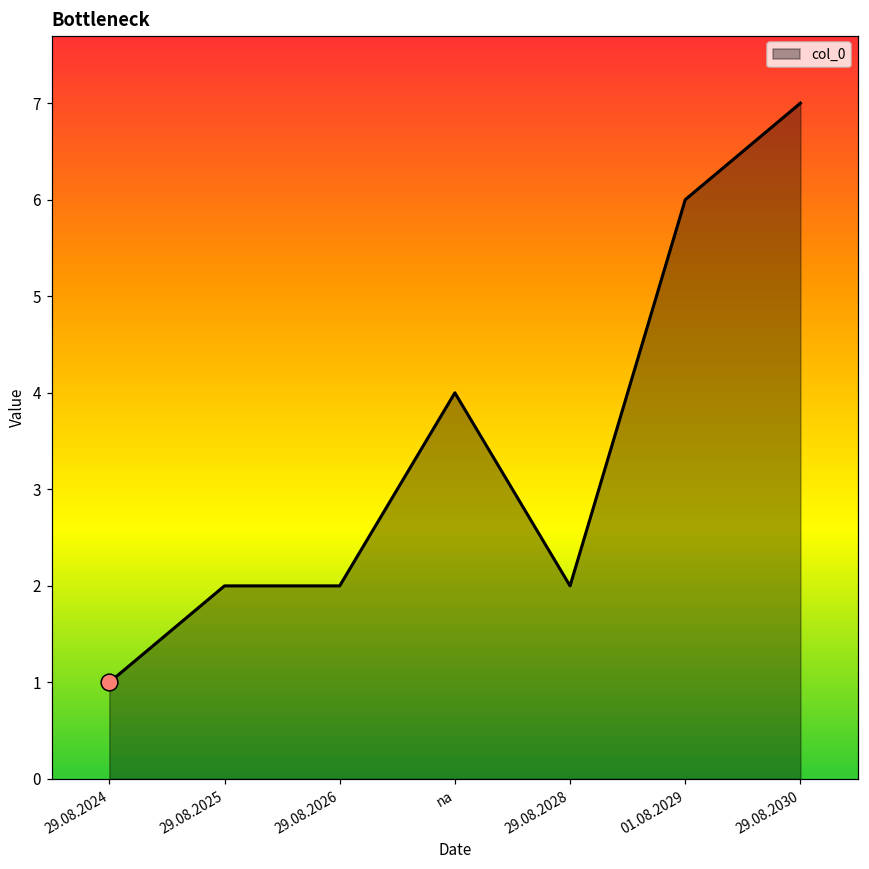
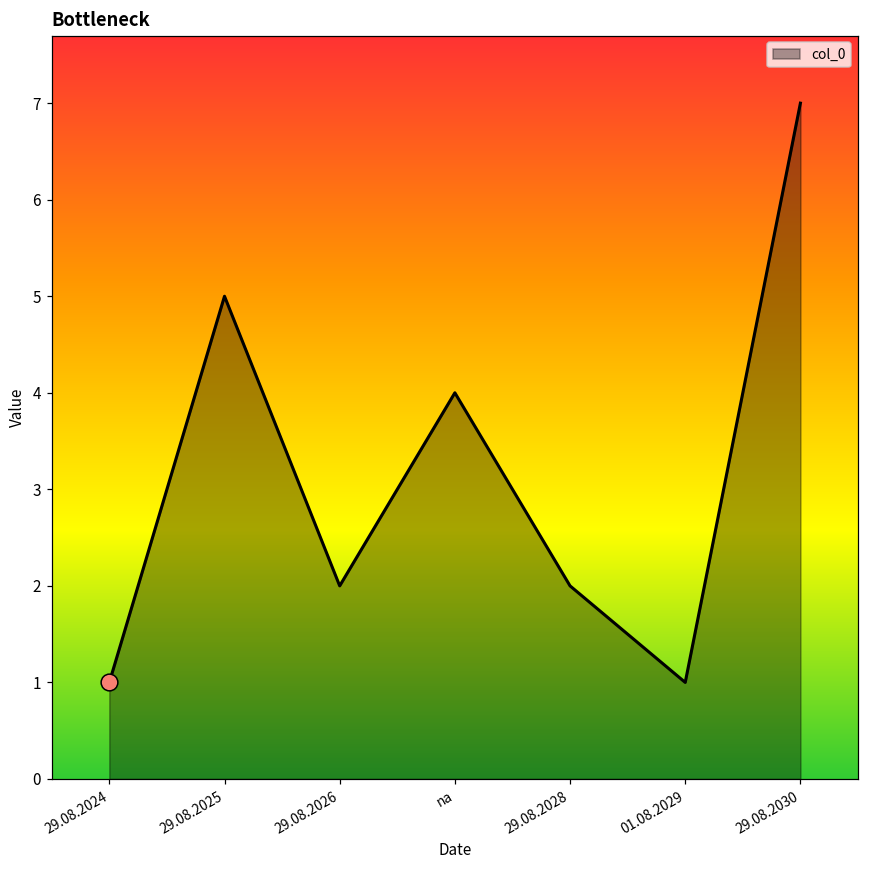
col_0, 29.08.2025: 2 -> 5
col_0, 01.08.2029: 6 -> 1
